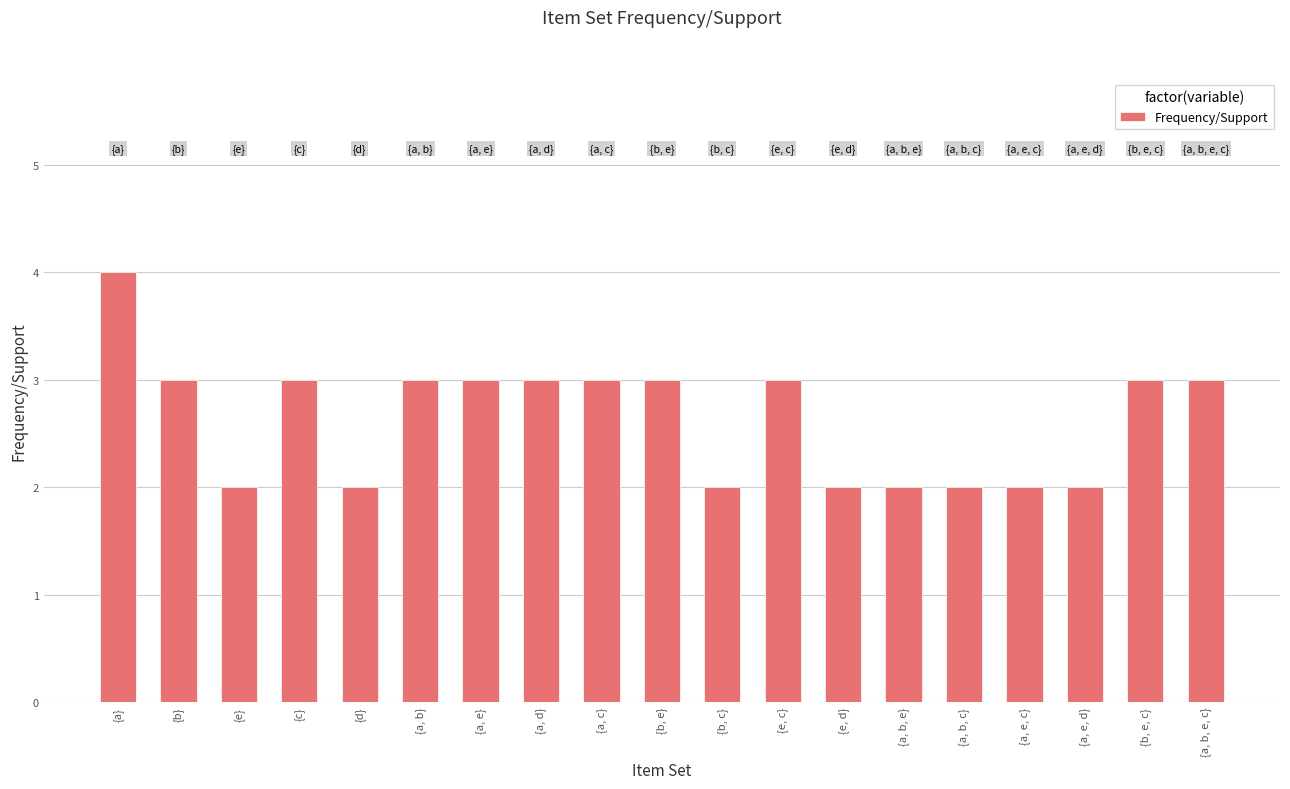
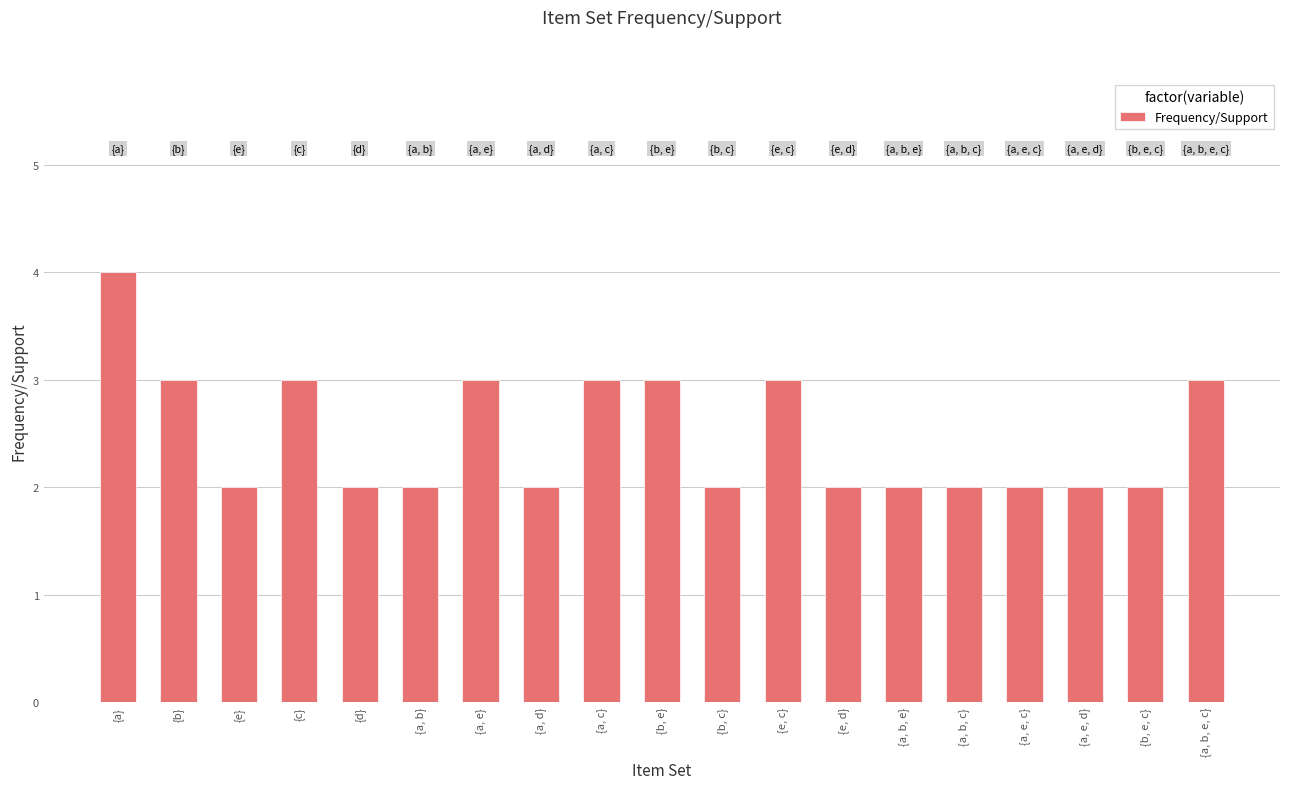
{a, b}: 3 -> 2
{a, d}: 3 -> 2
{b, e, c}: 3 -> 2
